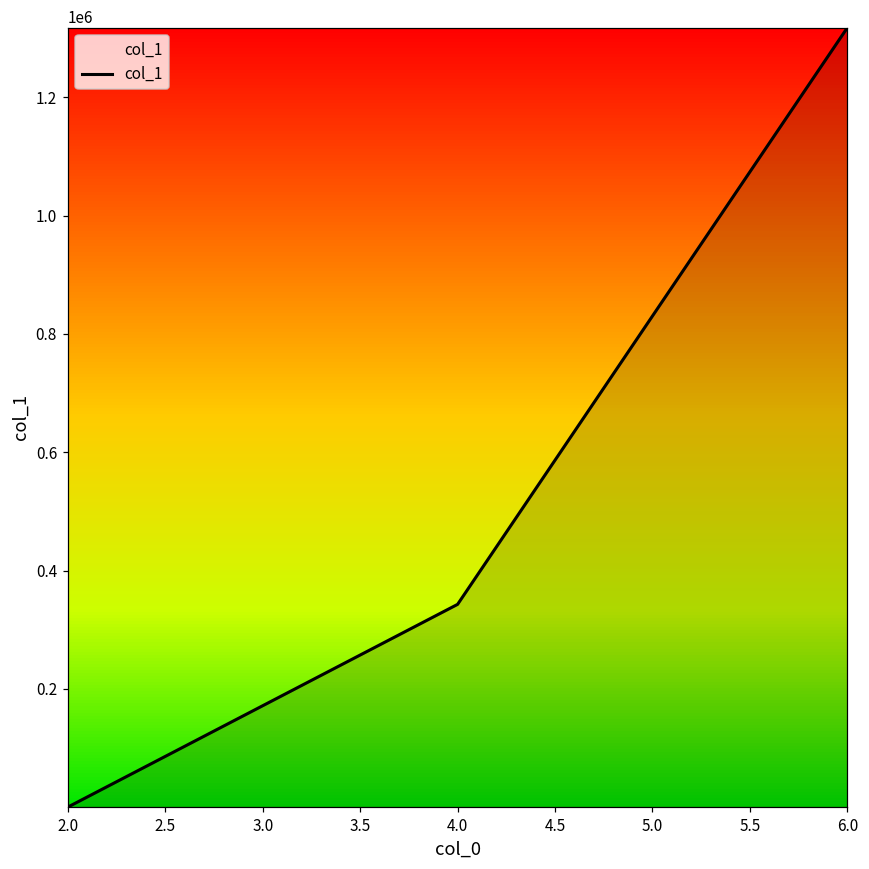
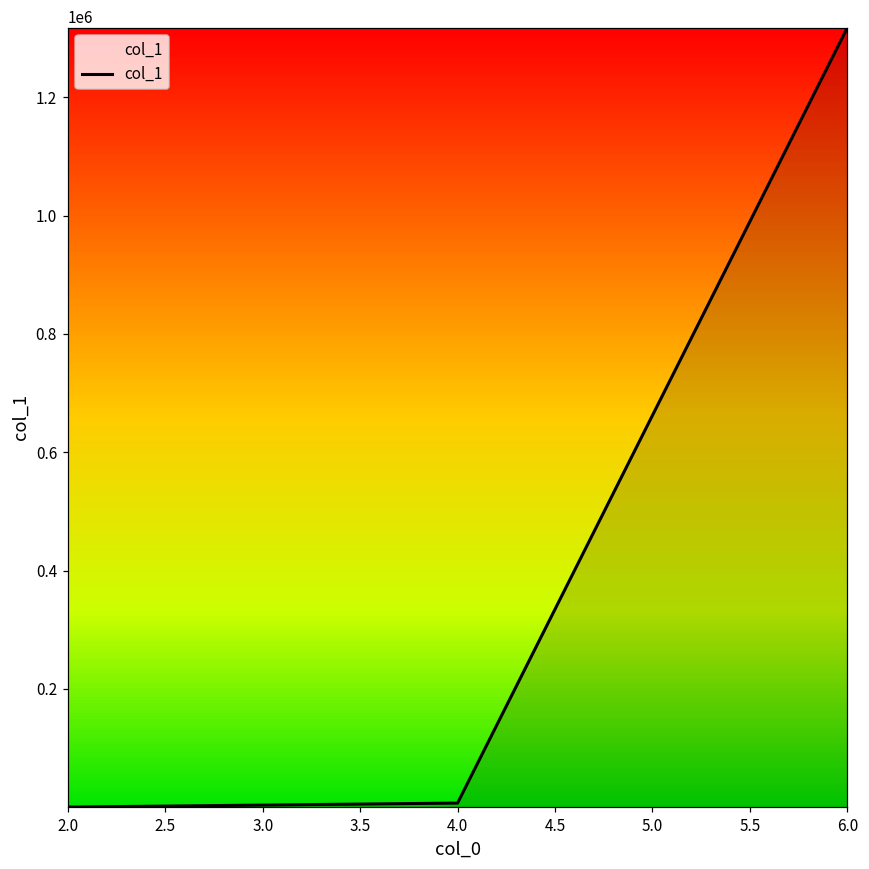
4.0: 340000 -> 10000
